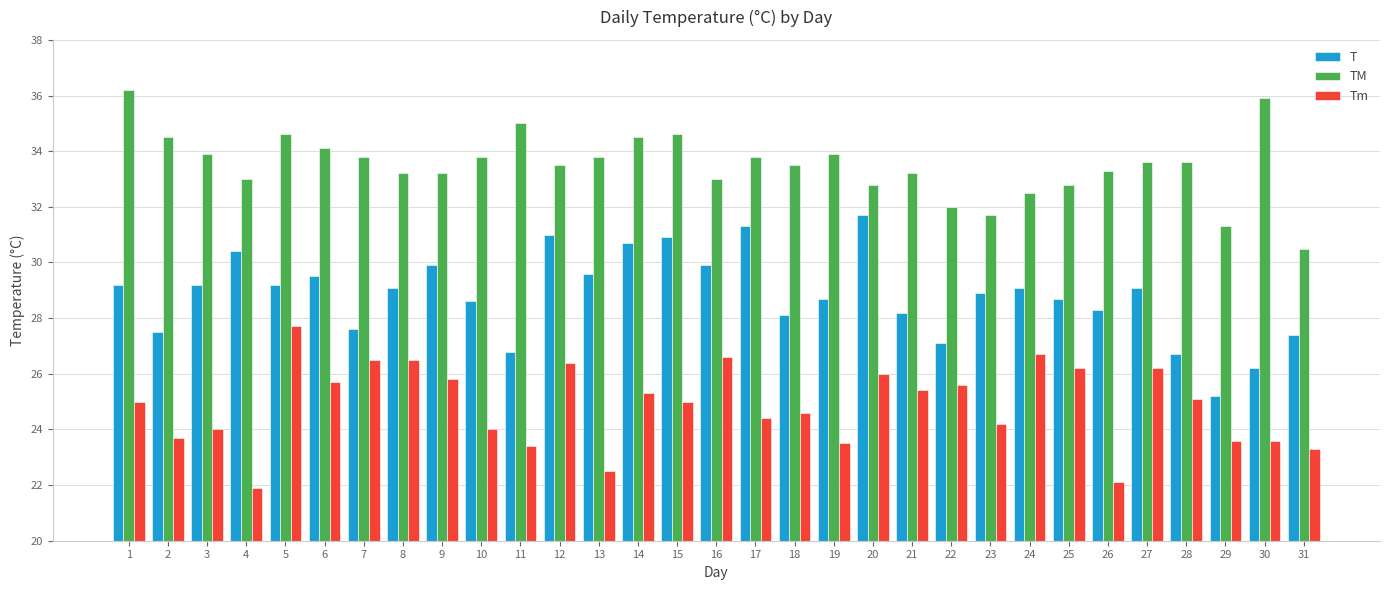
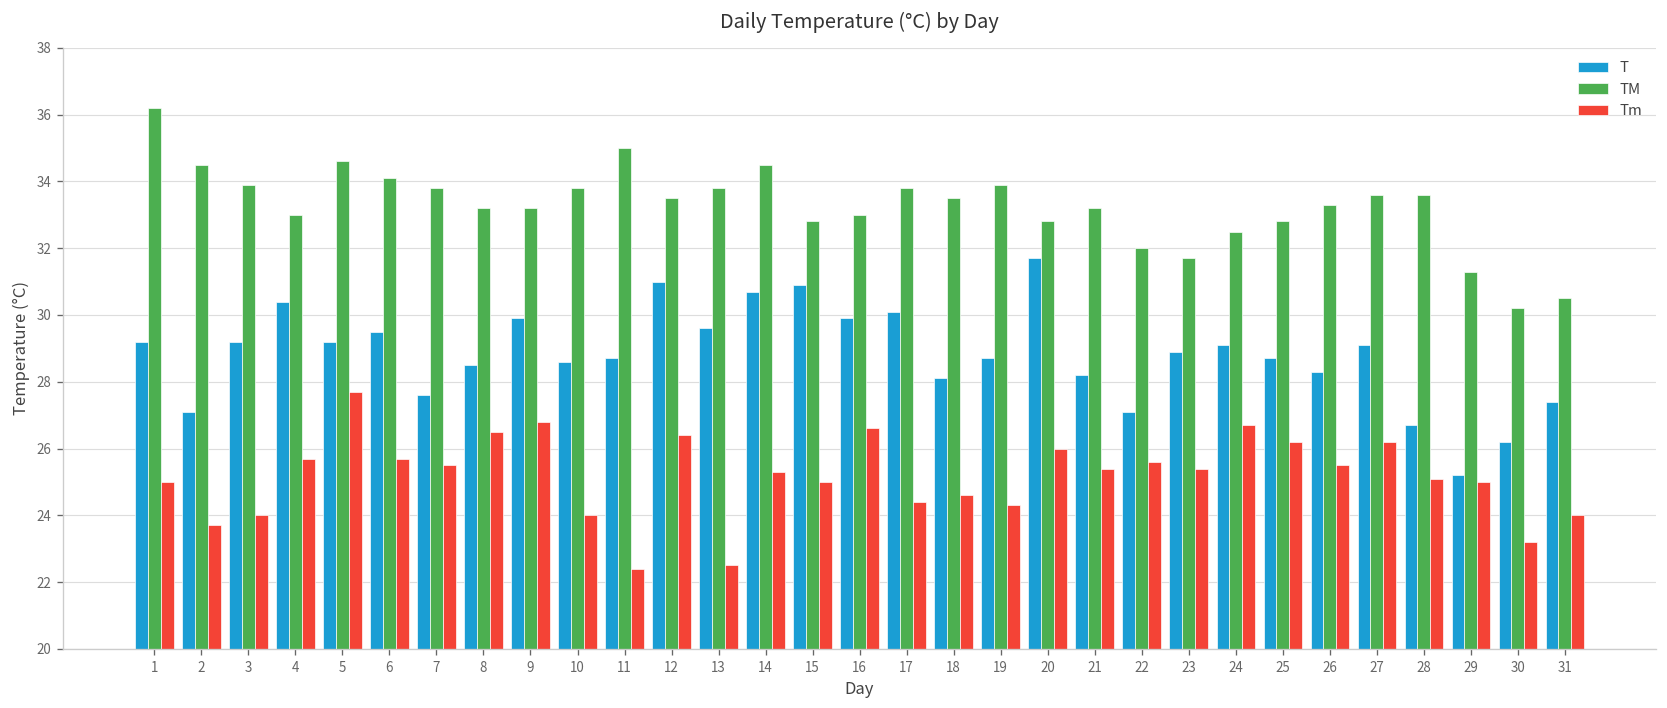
T, 2: 27.5 -> 27.1
Tm, 4: 21.9 -> 25.7
Tm, 7: 26.5 -> 25.5
T, 8: 29.1 -> 28.5
Tm, 9: 25.8 -> 26.8
T, 11: 26.8 -> 28.7
Tm, 11: 23.4 -> 22.4
TM, 15: 34.6 -> 32.8
T, 17: 31.3 -> 30.1
Tm, 19: 23.5 -> 24.3
Tm, 23: 24.2 -> 25.4
Tm, 26: 22.1 -> 25.5
Tm, 29: 23.6 -> 25.0
TM, 30: 35.9 -> 30.2
Tm, 30: 23.6 -> 23.2
Tm, 31: 23.3 -> 24.0
